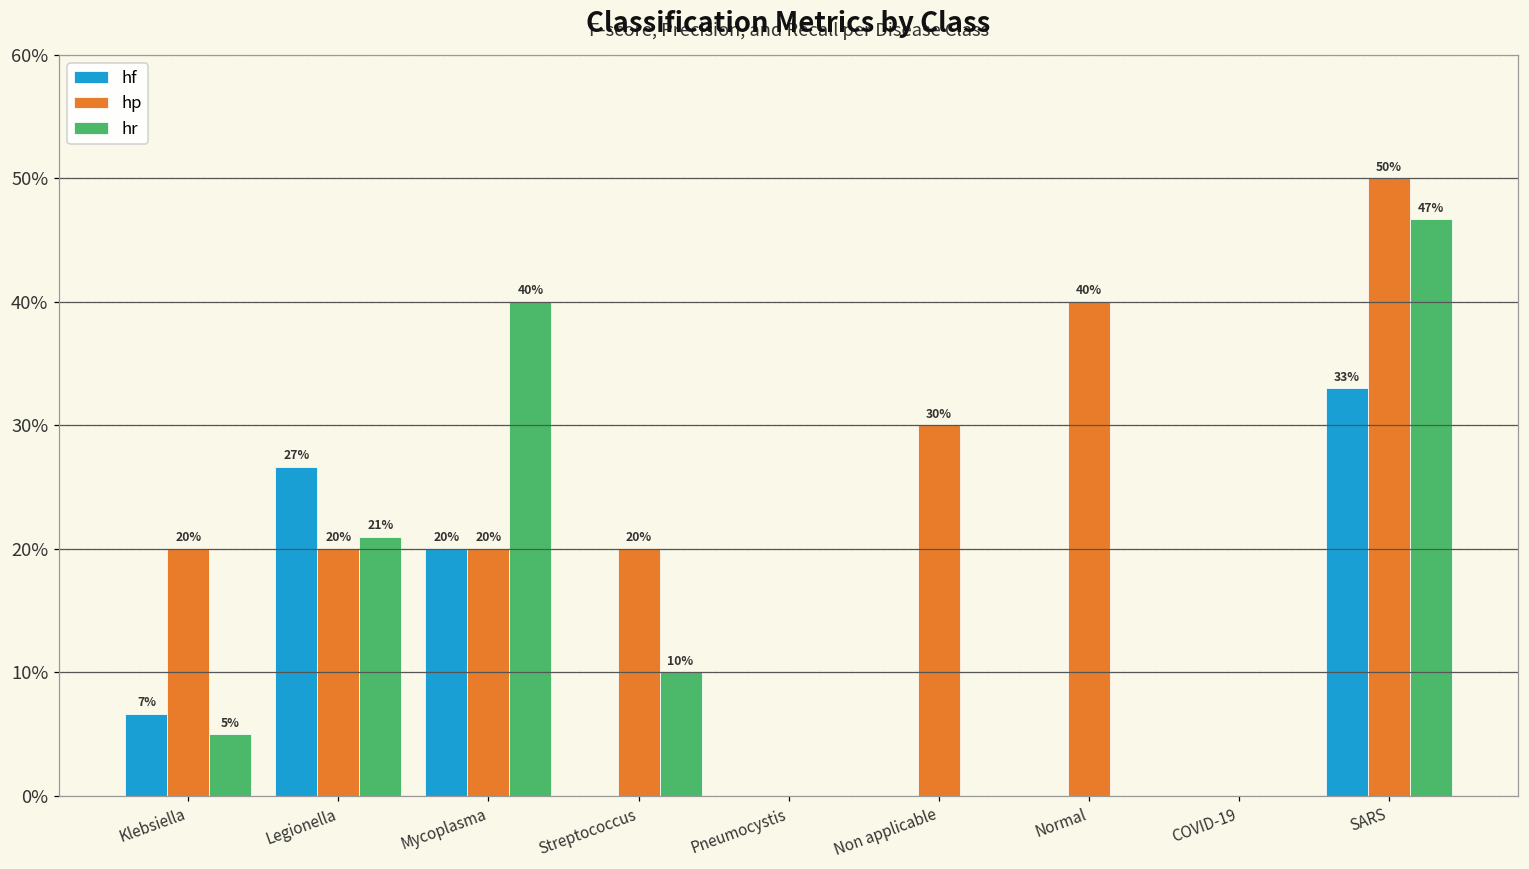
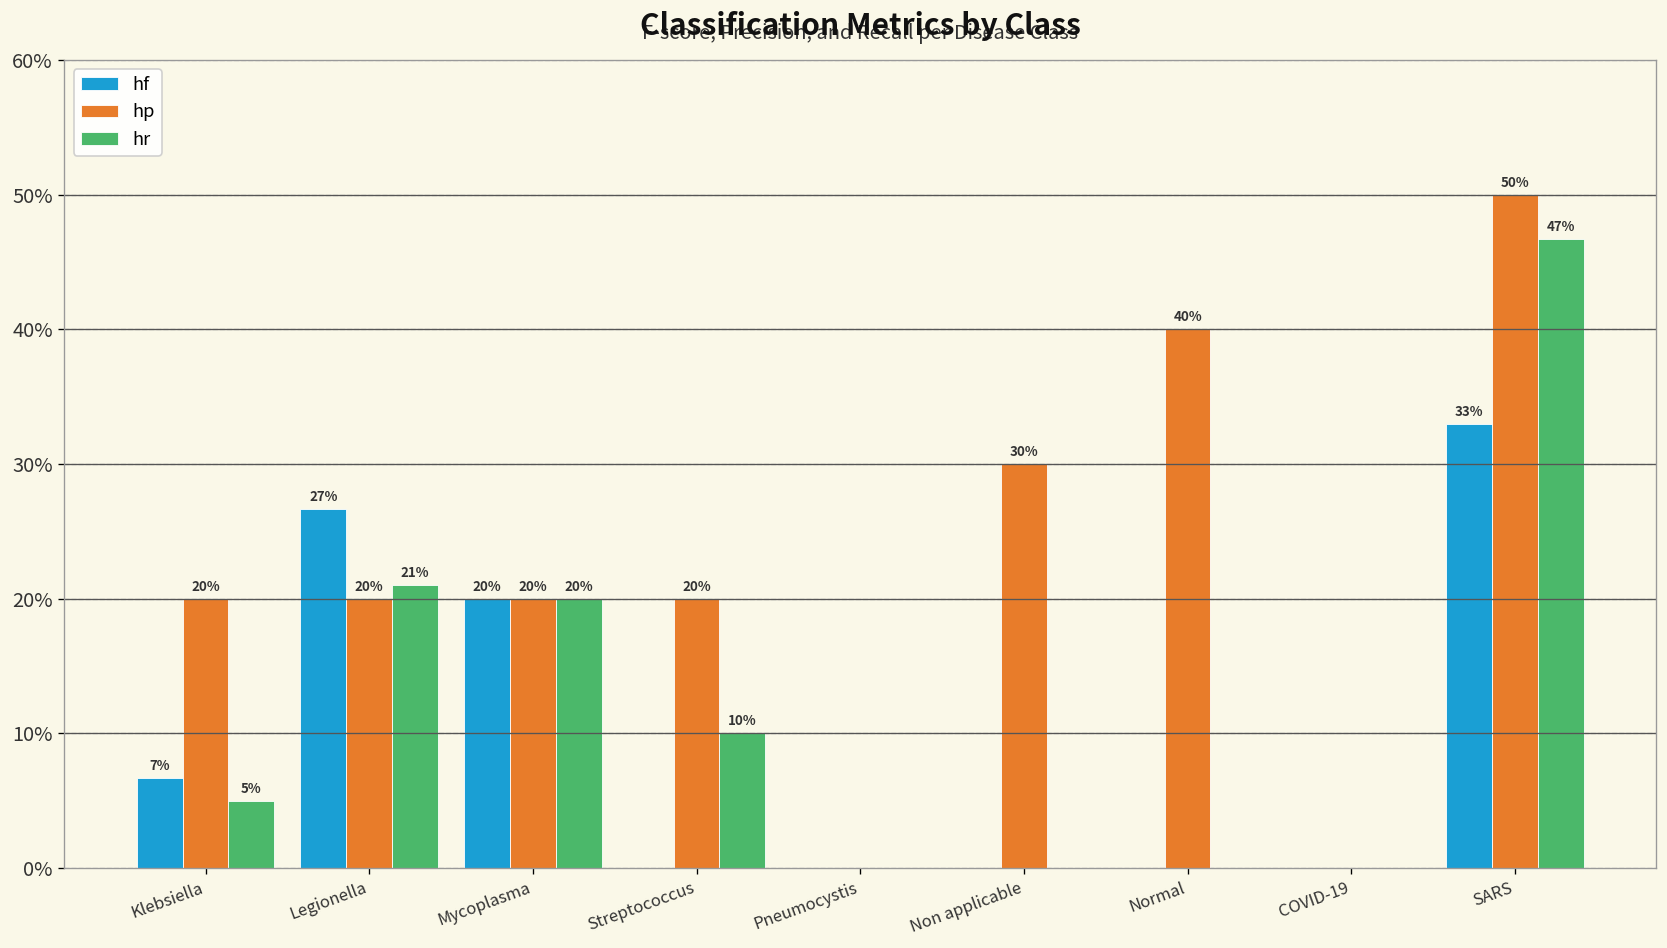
hr, Mycoplasma: 40% -> 20%
